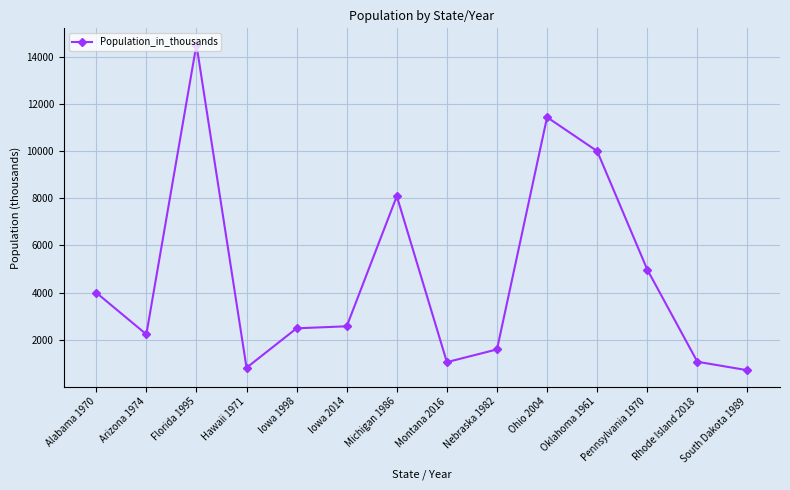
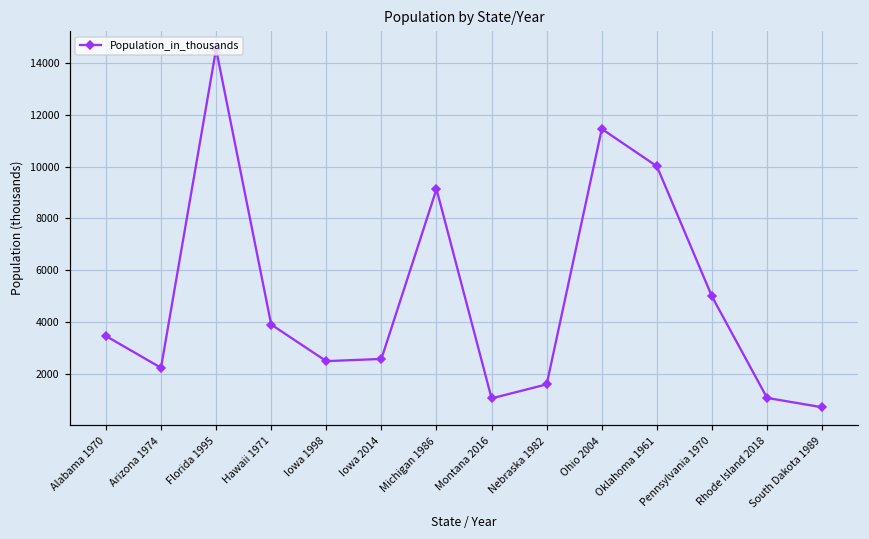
Alabama 1970: 4000 -> 3500
Hawaii 1971: 800 -> 3900
Michigan 1986: 8100 -> 9100
